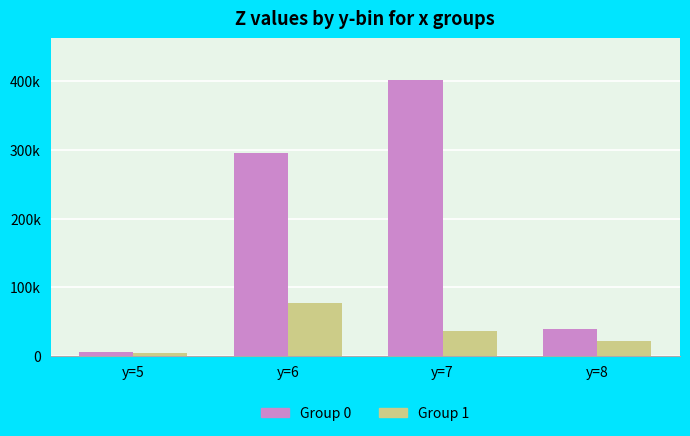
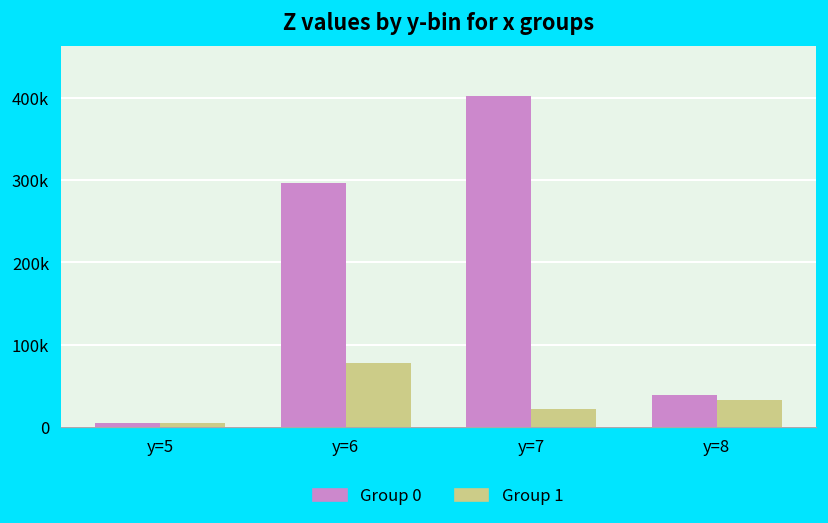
Group 1, y=7: 40000 -> 20000
Group 1, y=8: 20000 -> 30000
